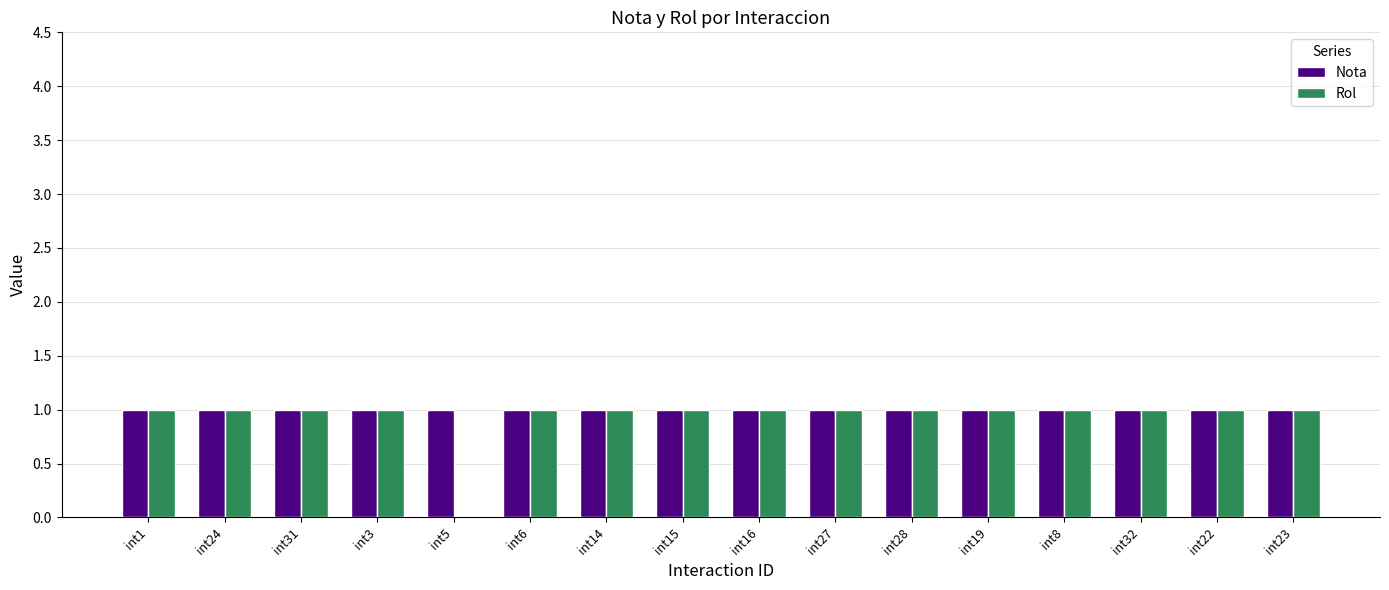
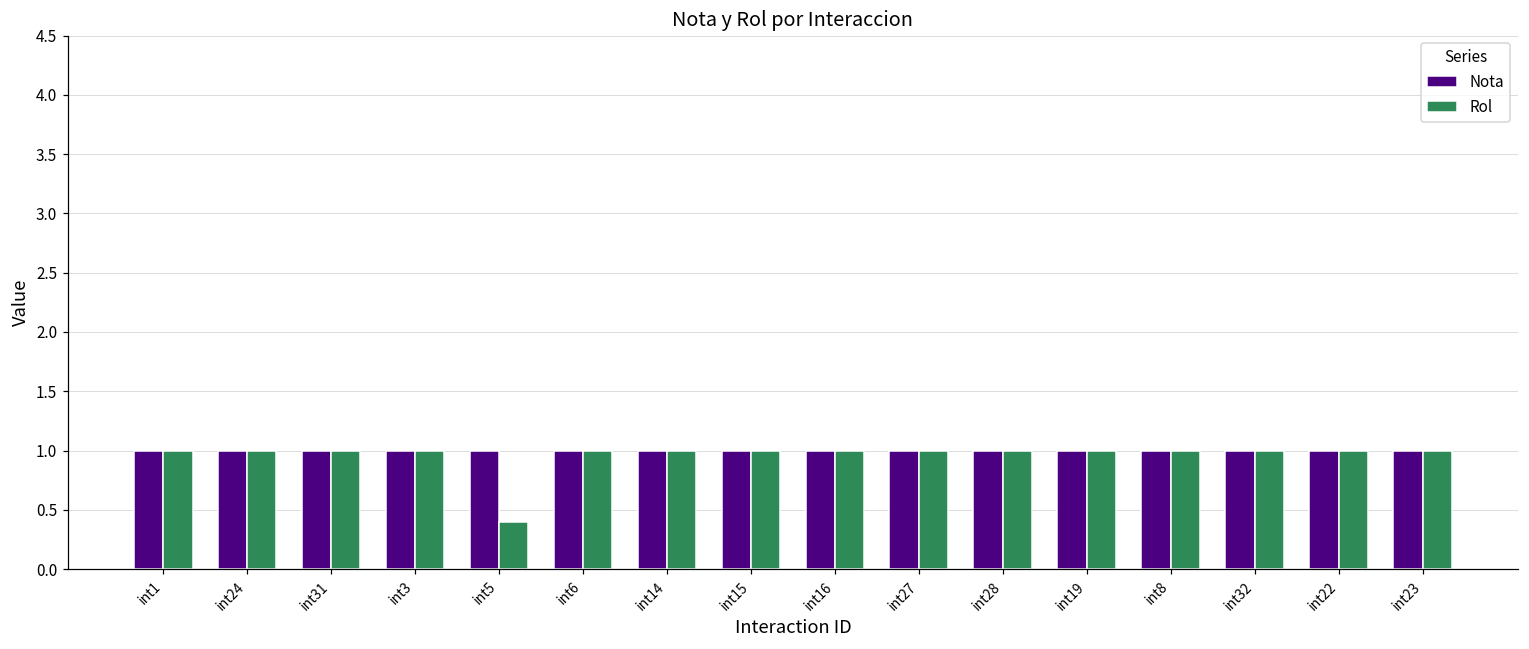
Rol, int5: 0.0 -> 0.4
